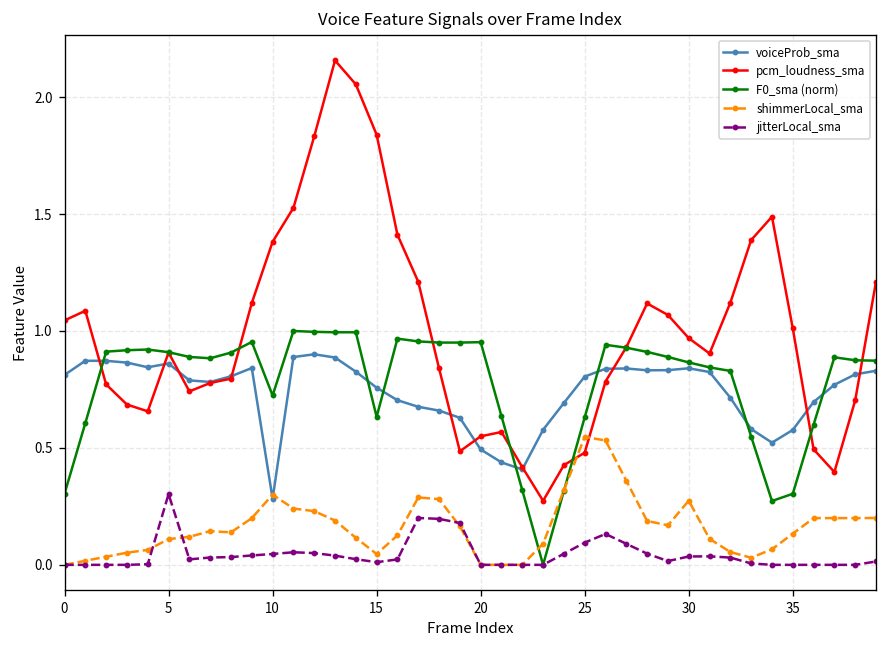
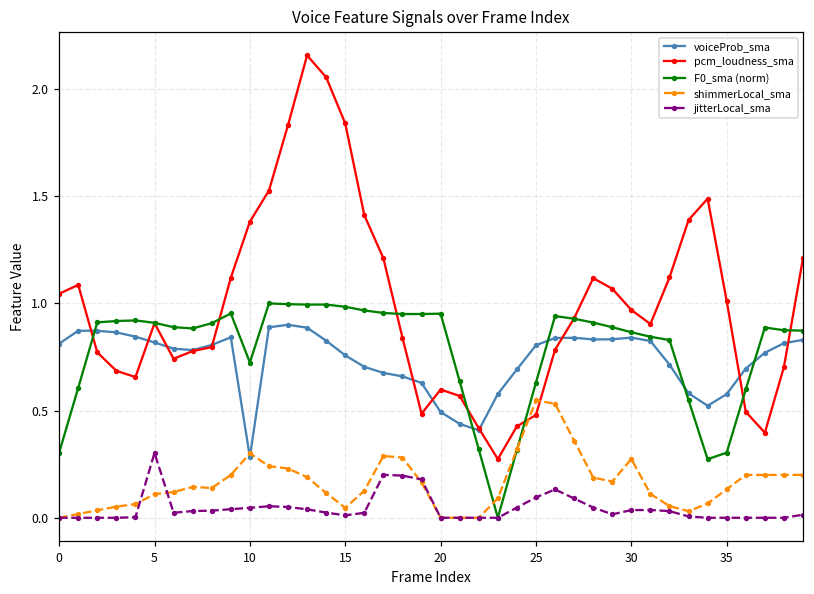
voiceProb_sma, 5: 0.86 -> 0.82
F0_sma (norm), 15: 0.63 -> 0.98
pcm_loudness_sma, 20: 0.55 -> 0.60
